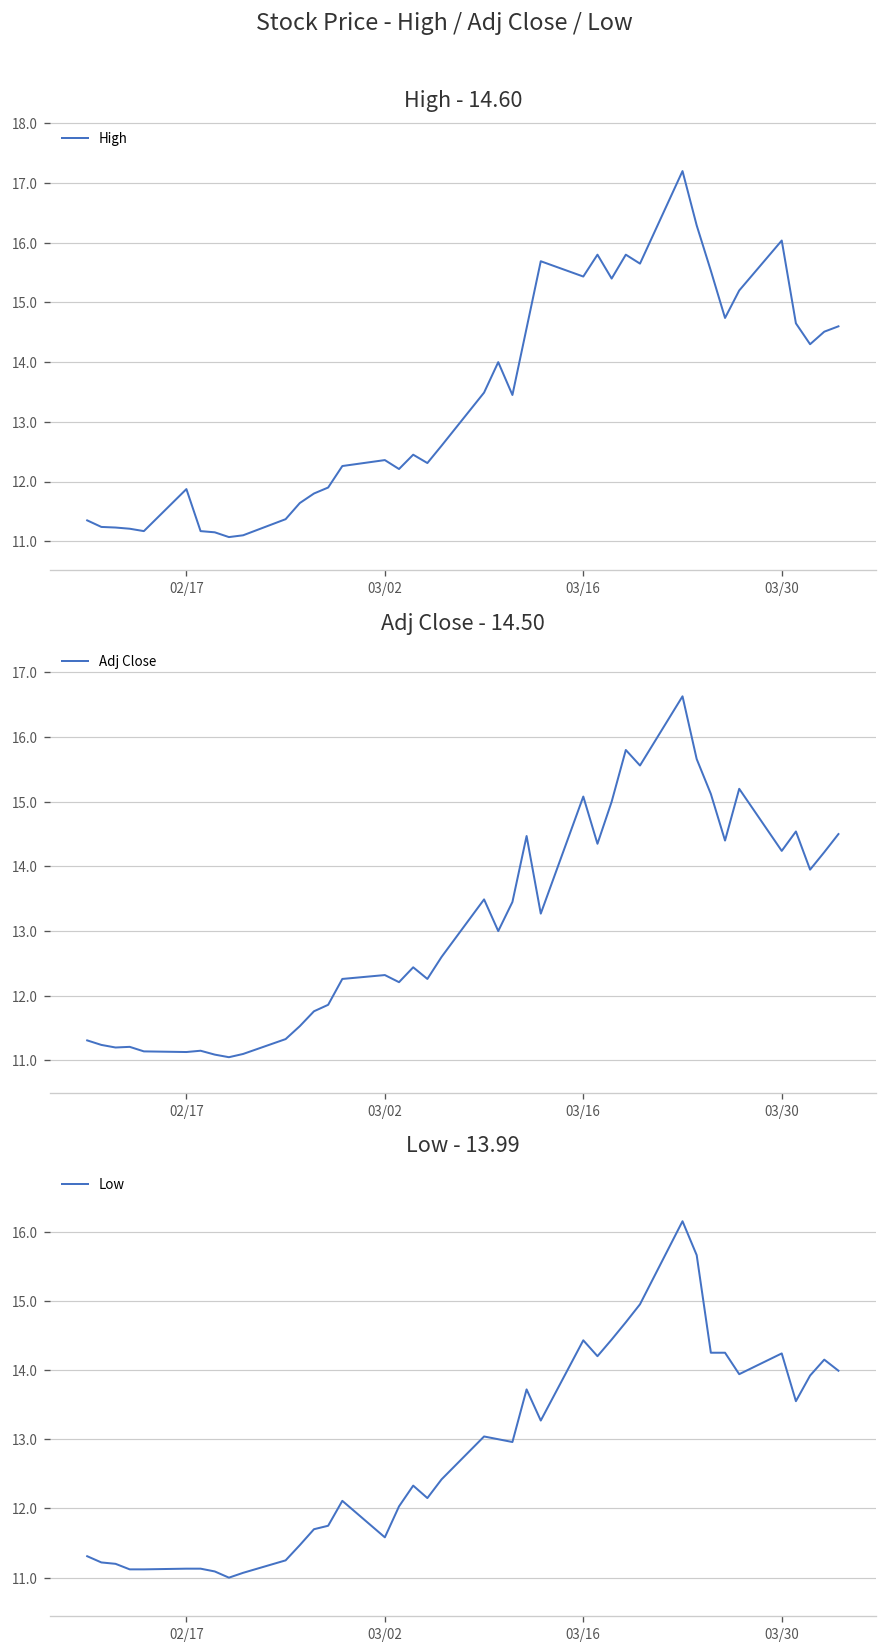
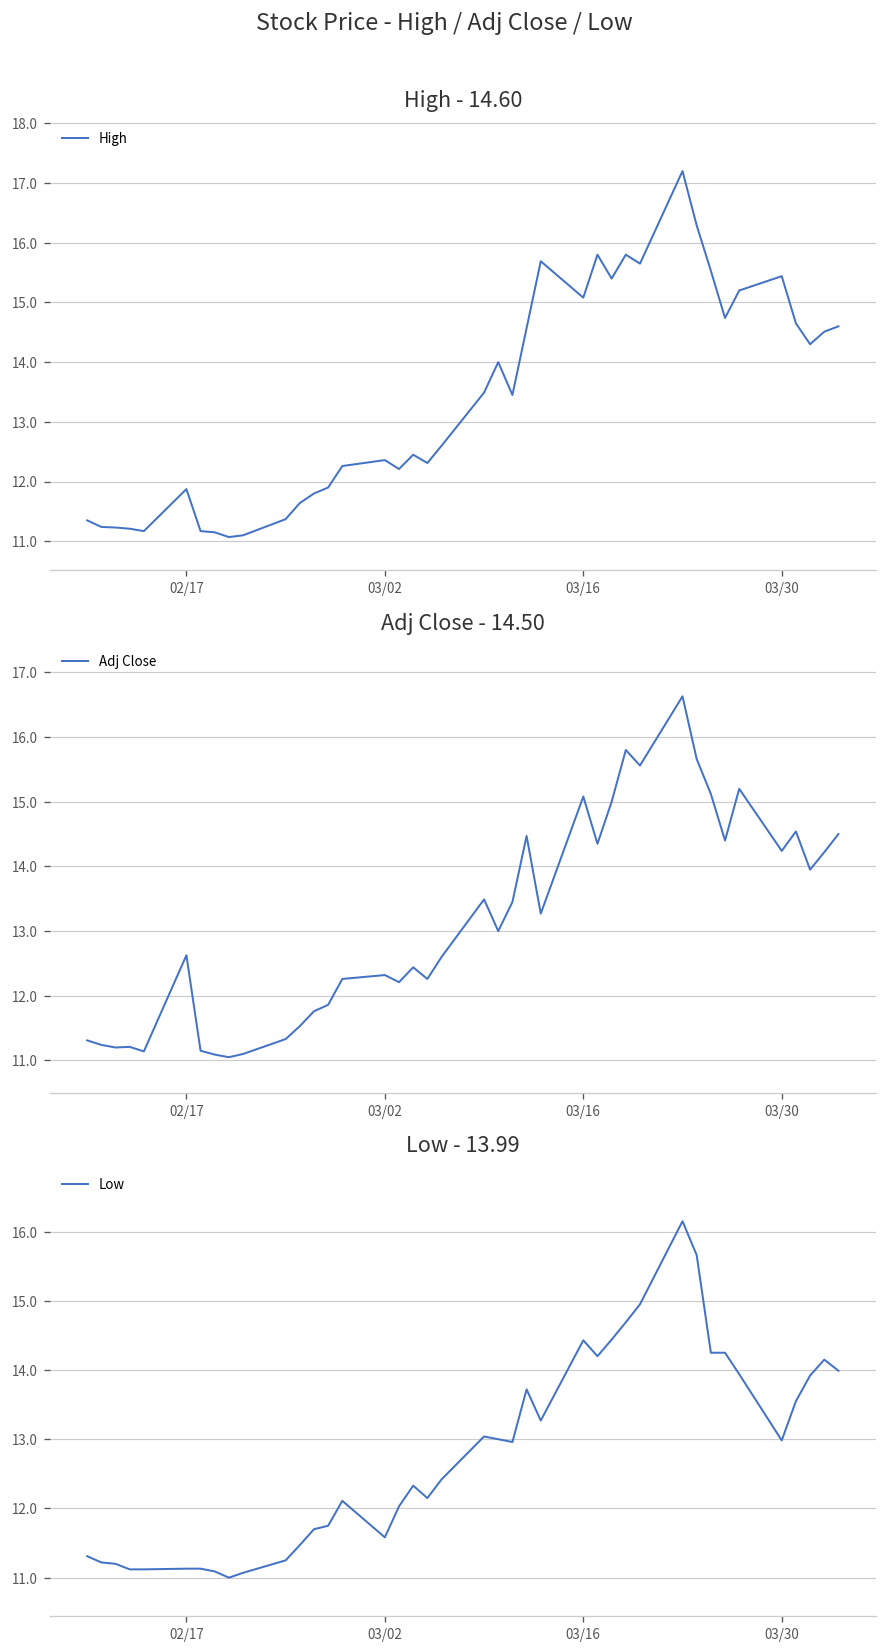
High - 14.60, 03/16: 15.4 -> 15.1
High - 14.60, 03/30: 16.0 -> 15.4
Adj Close - 14.50, 02/17: 11.1 -> 12.6
Low - 13.99, 03/30: 14.2 -> 13.0
